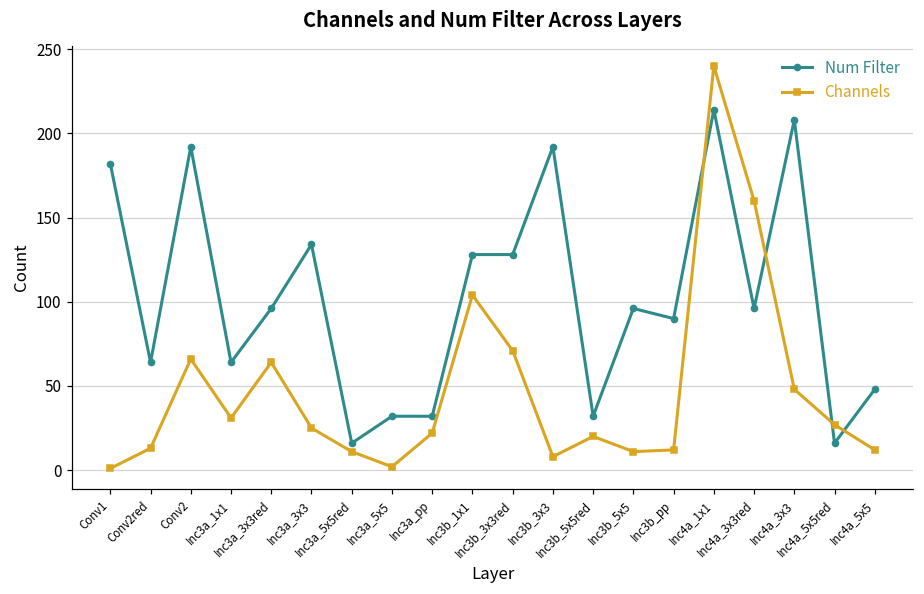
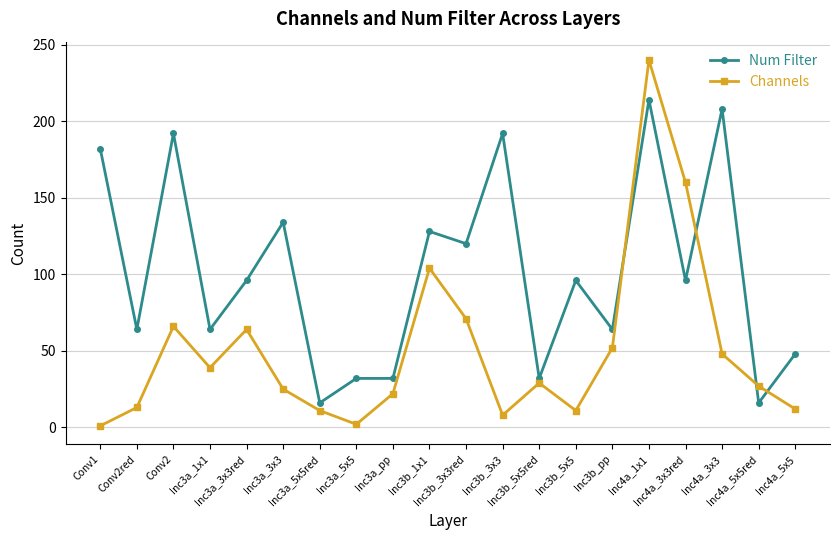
Channels, Inc3a_1x1: 31 -> 39
Num Filter, Inc3b_3x3red: 128 -> 120
Channels, Inc3b_5x5red: 20 -> 29
Num Filter, Inc3b_pp: 90 -> 64
Channels, Inc3b_pp: 12 -> 52
